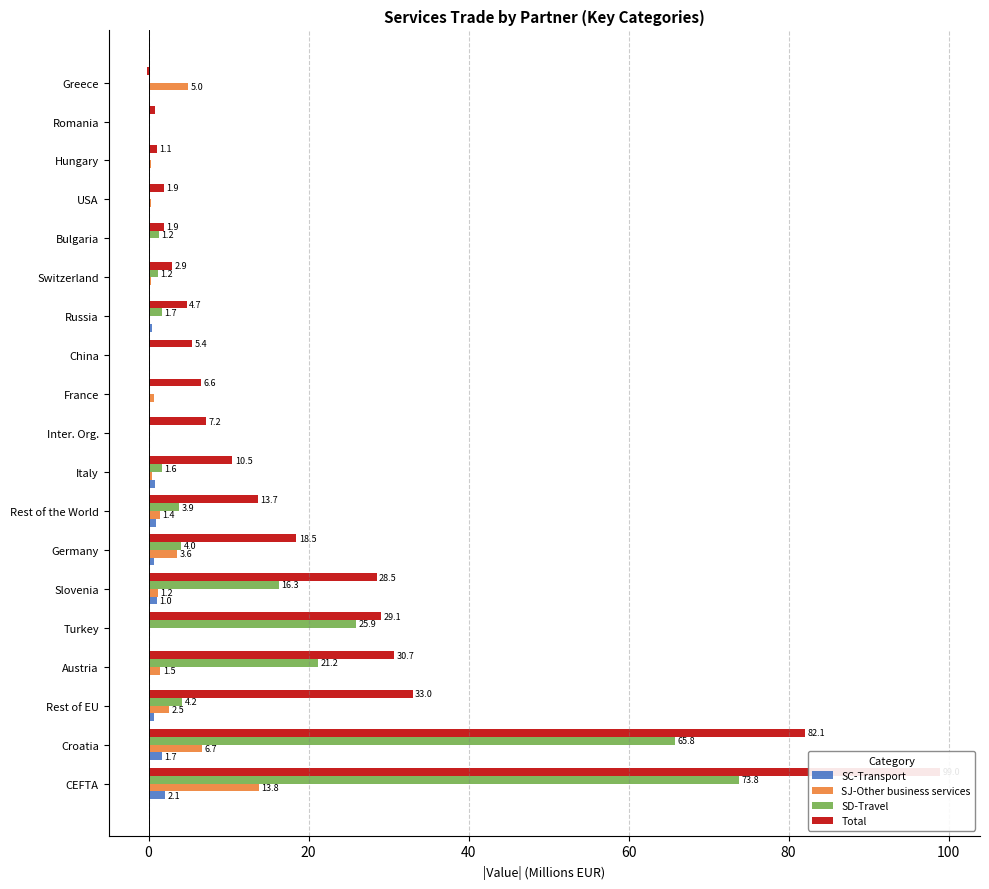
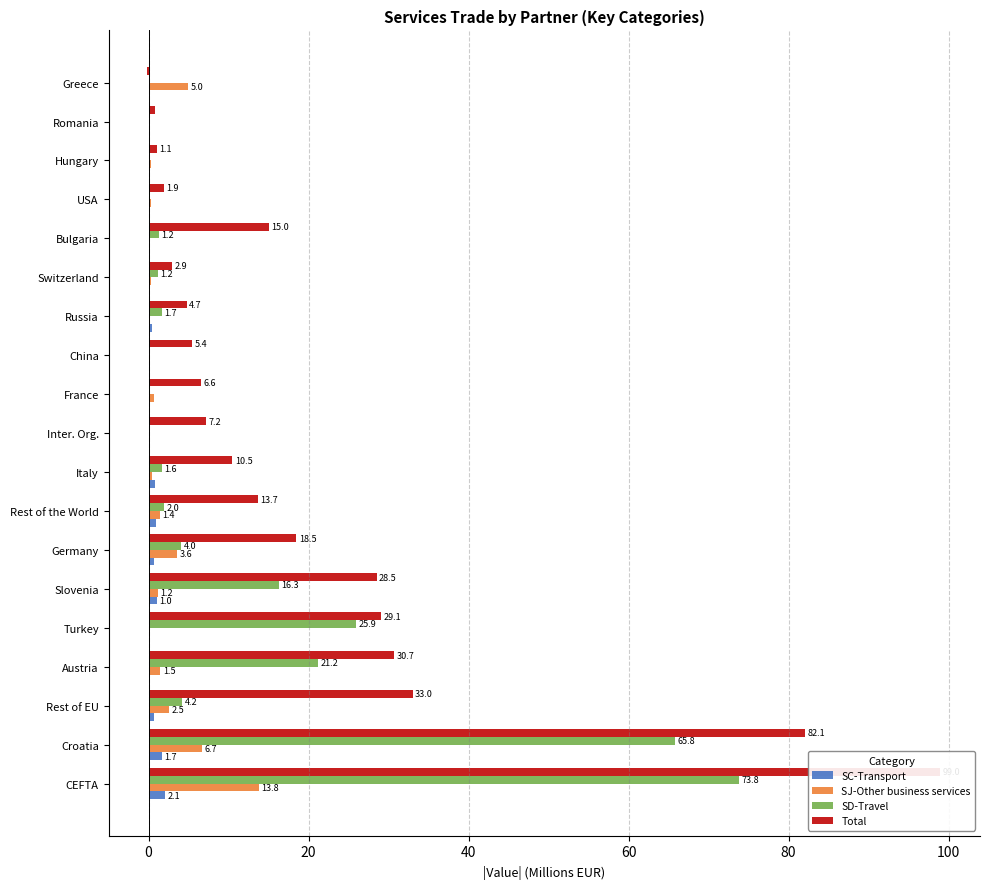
Total, Bulgaria: 1.9 -> 15.0
SD-Travel, Rest of the World: 3.9 -> 2.0
